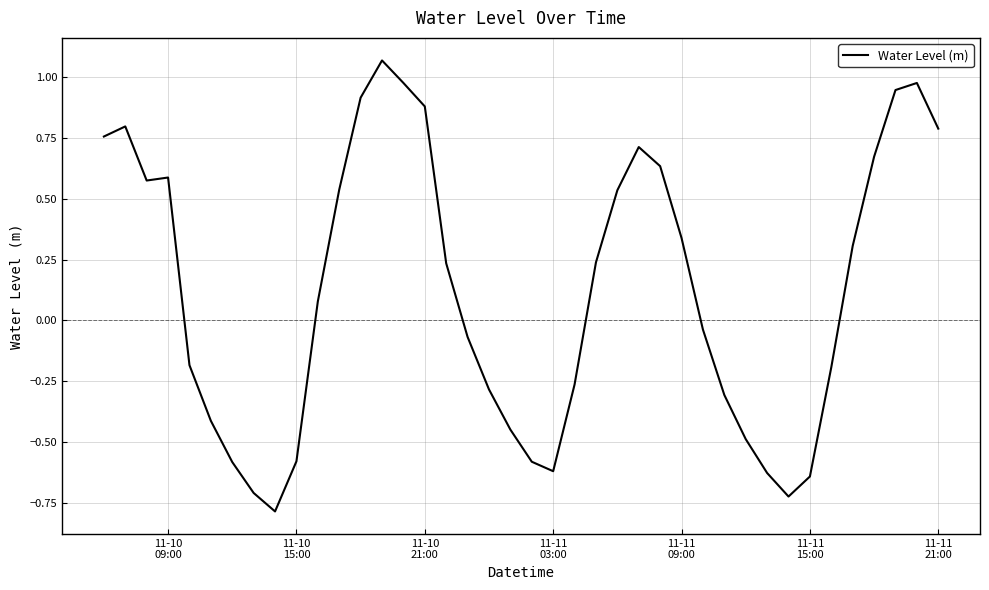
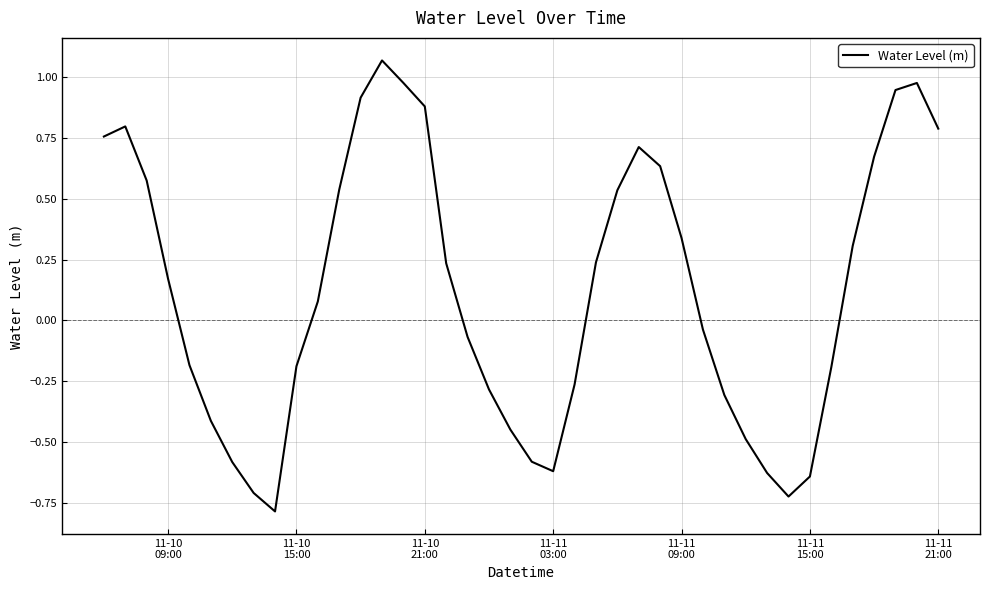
11-10 09:00: 0.59 -> 0.17
11-10 15:00: -0.58 -> -0.19
